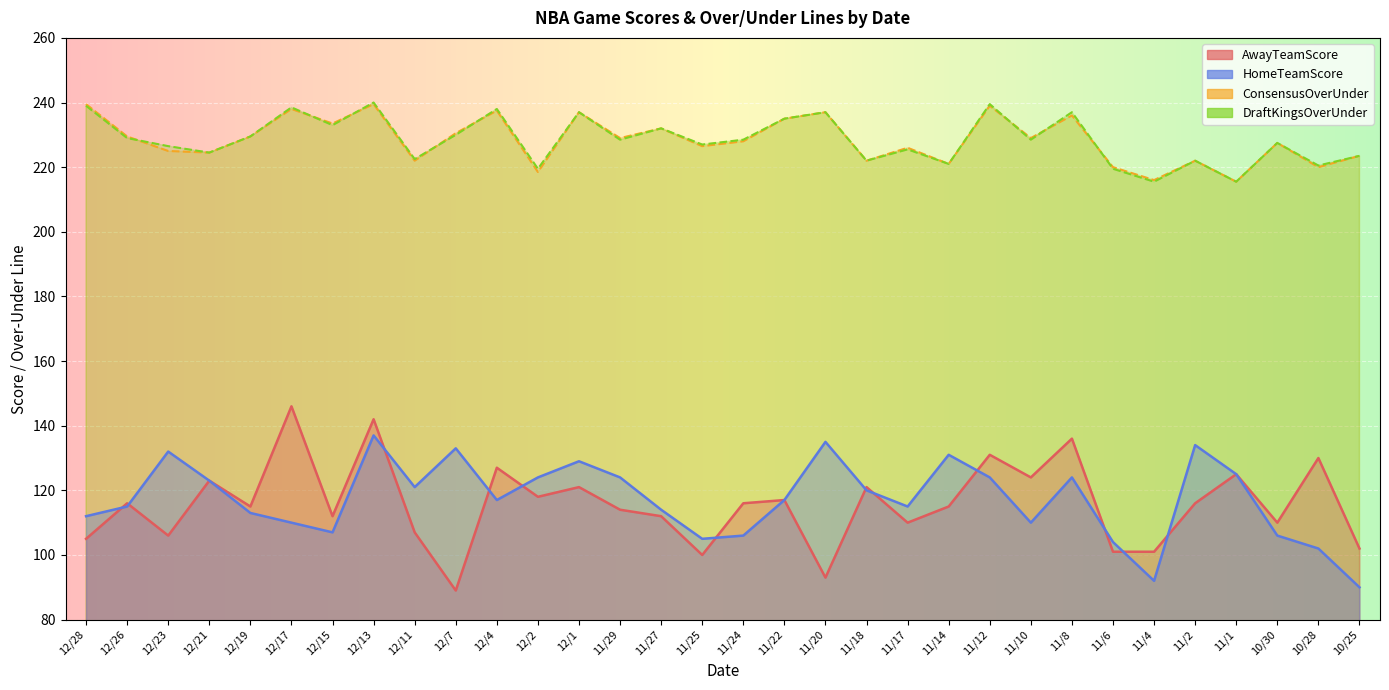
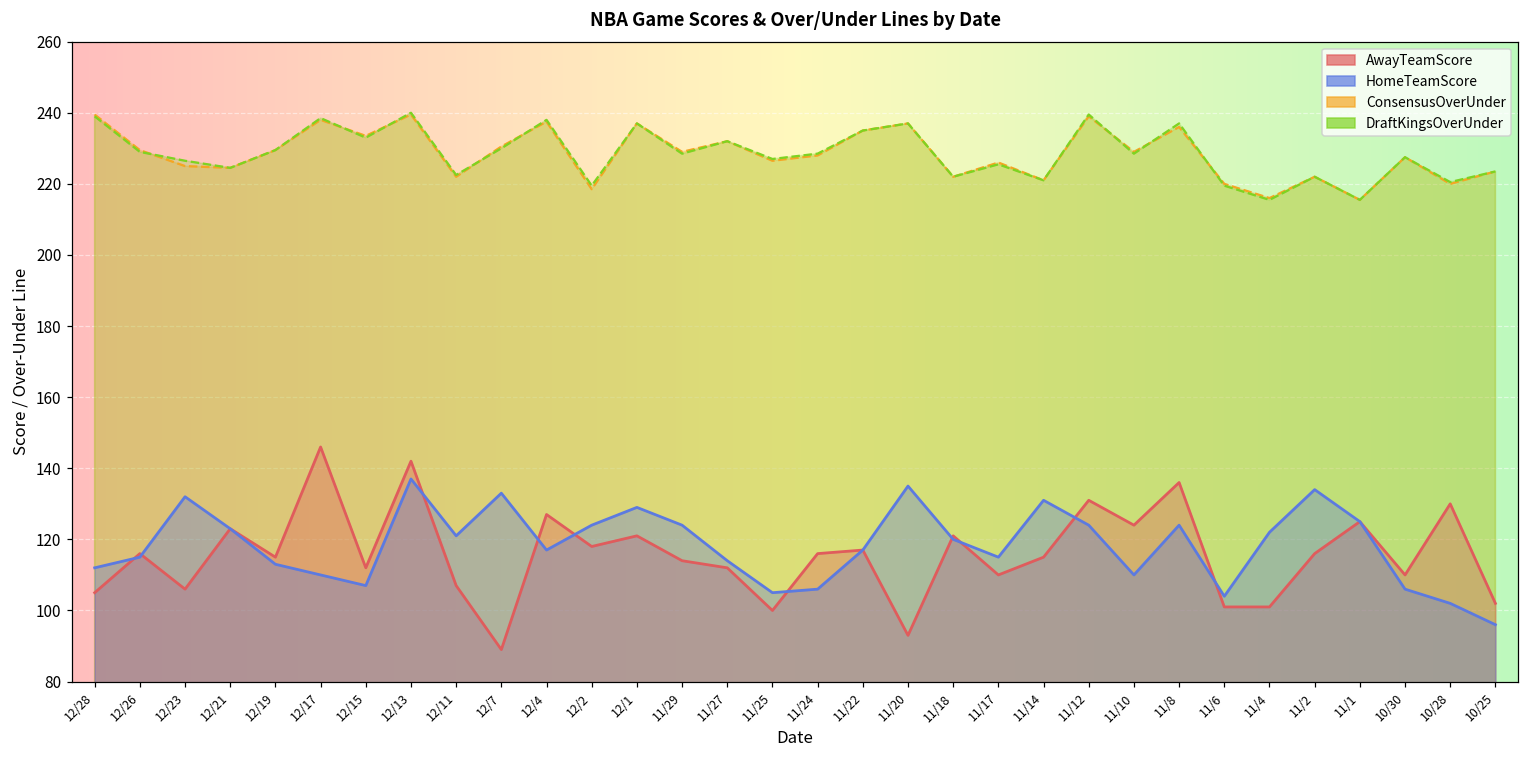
HomeTeamScore, 11/4: 92 -> 122
HomeTeamScore, 10/25: 90 -> 96
